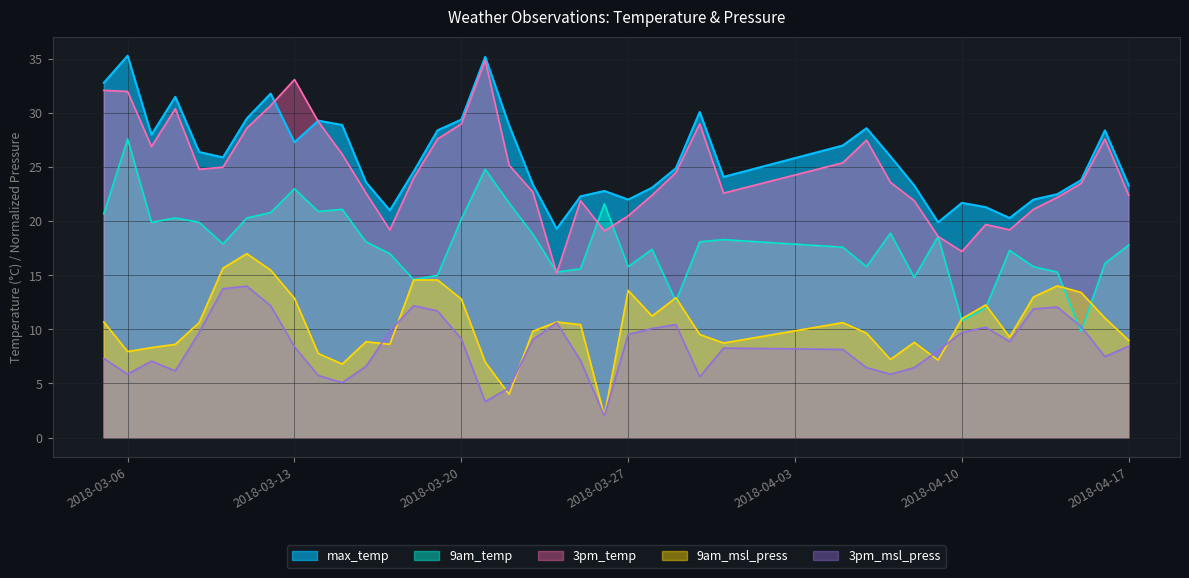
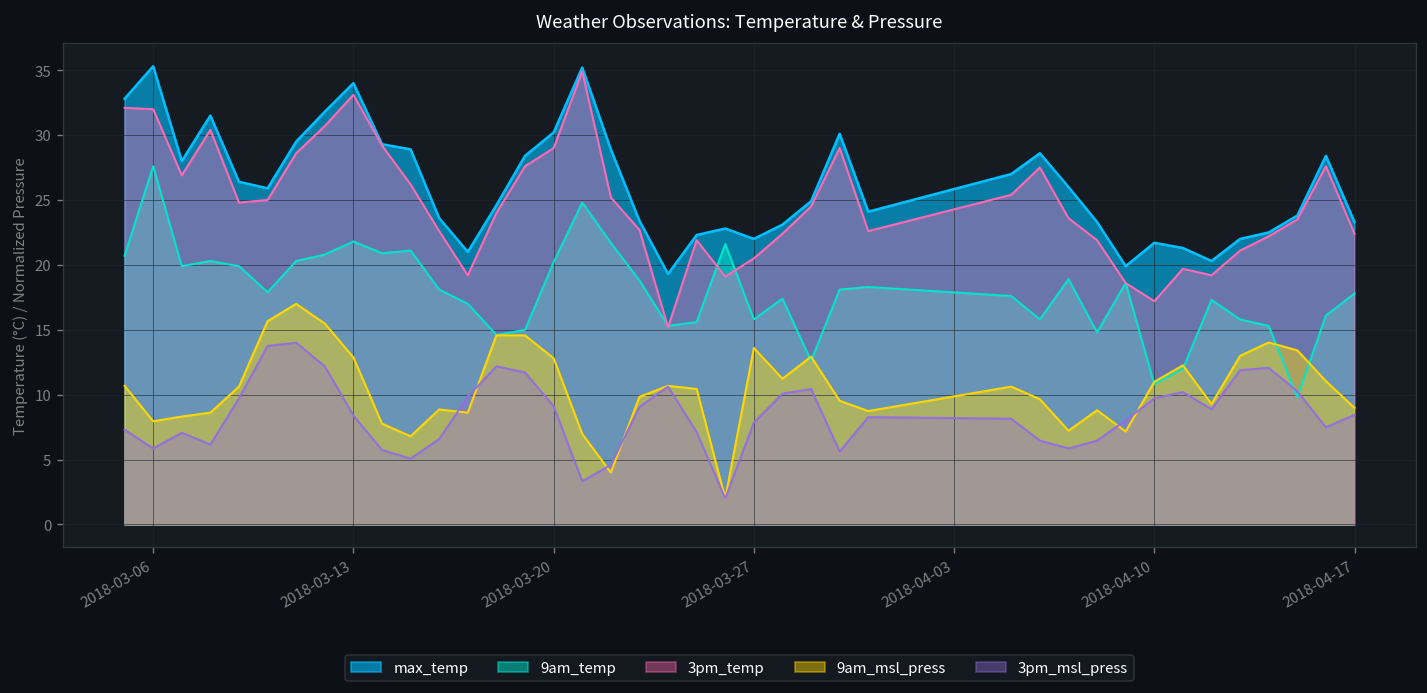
max_temp, 2018-03-13: 27.3 -> 34.0
9am_temp, 2018-03-13: 23.0 -> 21.8
max_temp, 2018-03-20: 29.4 -> 30.2
3pm_msl_press, 2018-03-27: 9.5 -> 7.8
